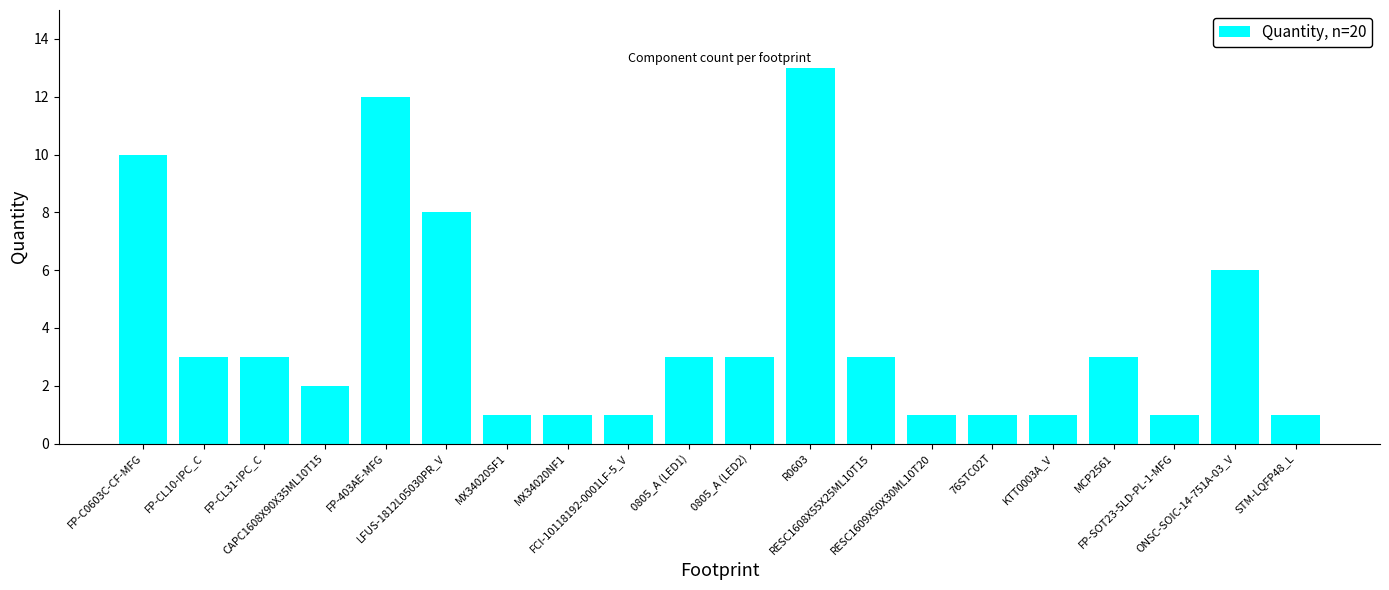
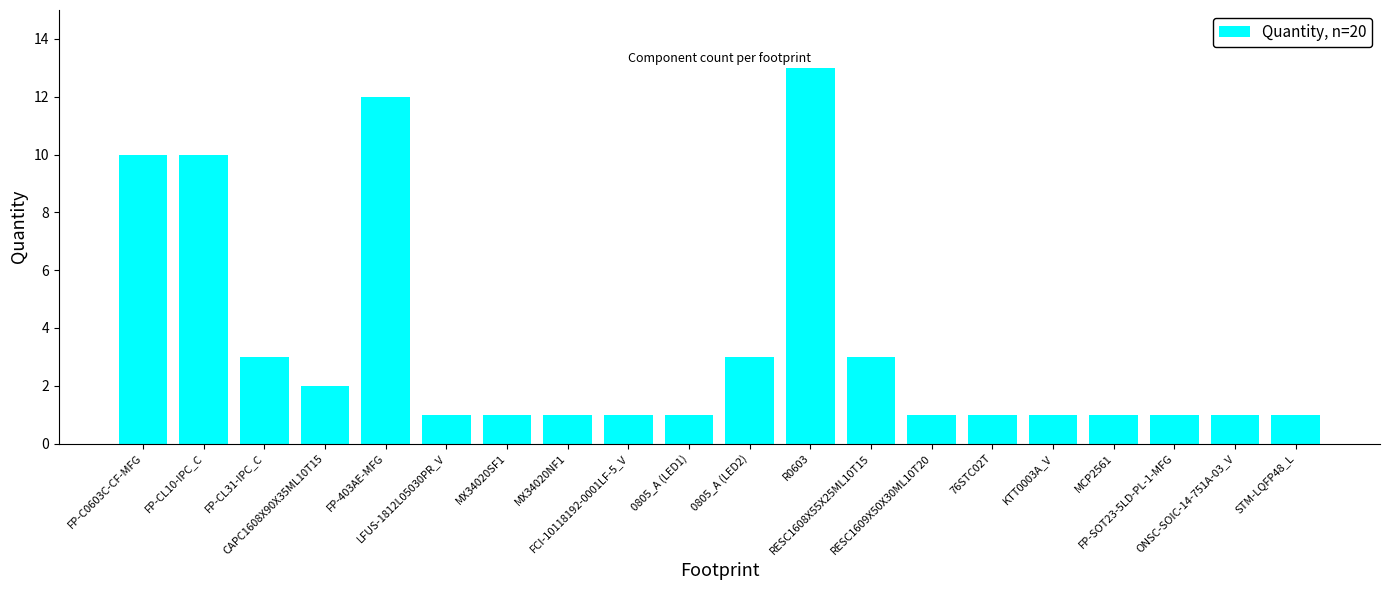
FP-CL10-IPC_C: 3 -> 10
LFUS-1812L05030PR_V: 8 -> 1
0805_A (LED1): 3 -> 1
MCP2561: 3 -> 1
ONSC-SOIC-14-751A-03_V: 6 -> 1
